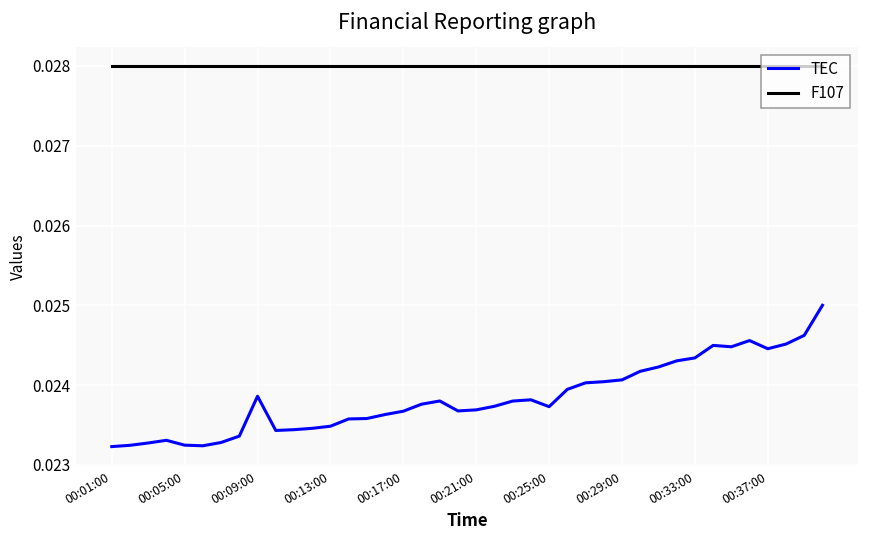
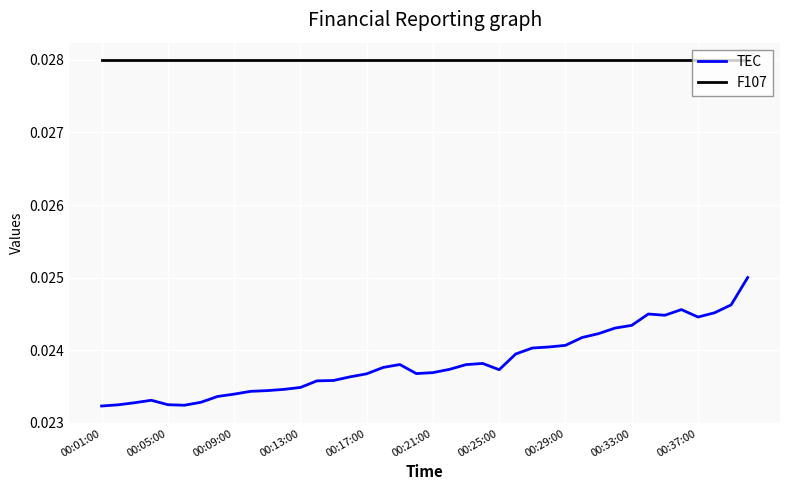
TEC, 00:09:00: 0.0239 -> 0.0234
